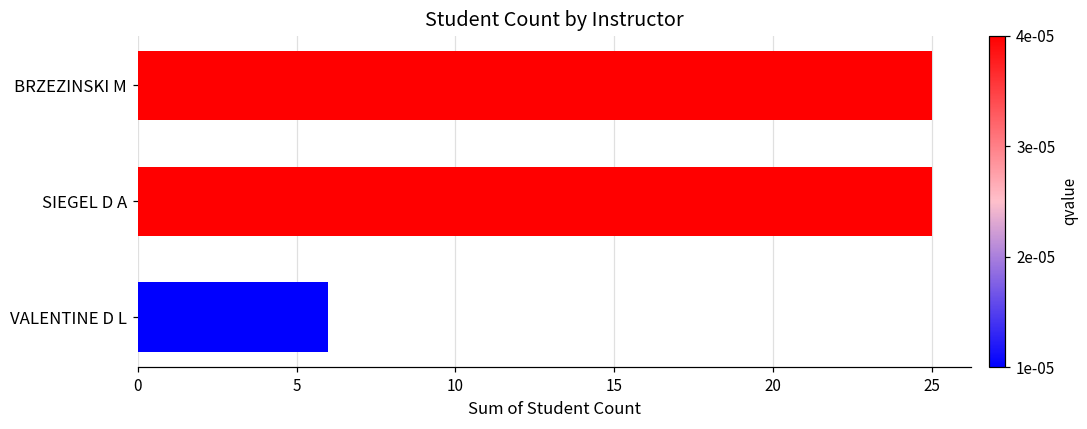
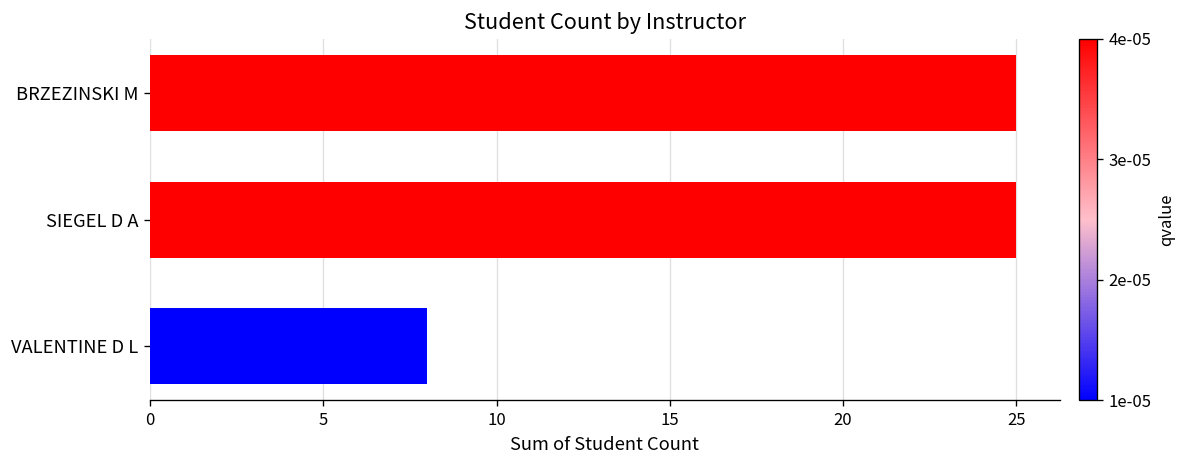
VALENTINE D L: 6 -> 8
